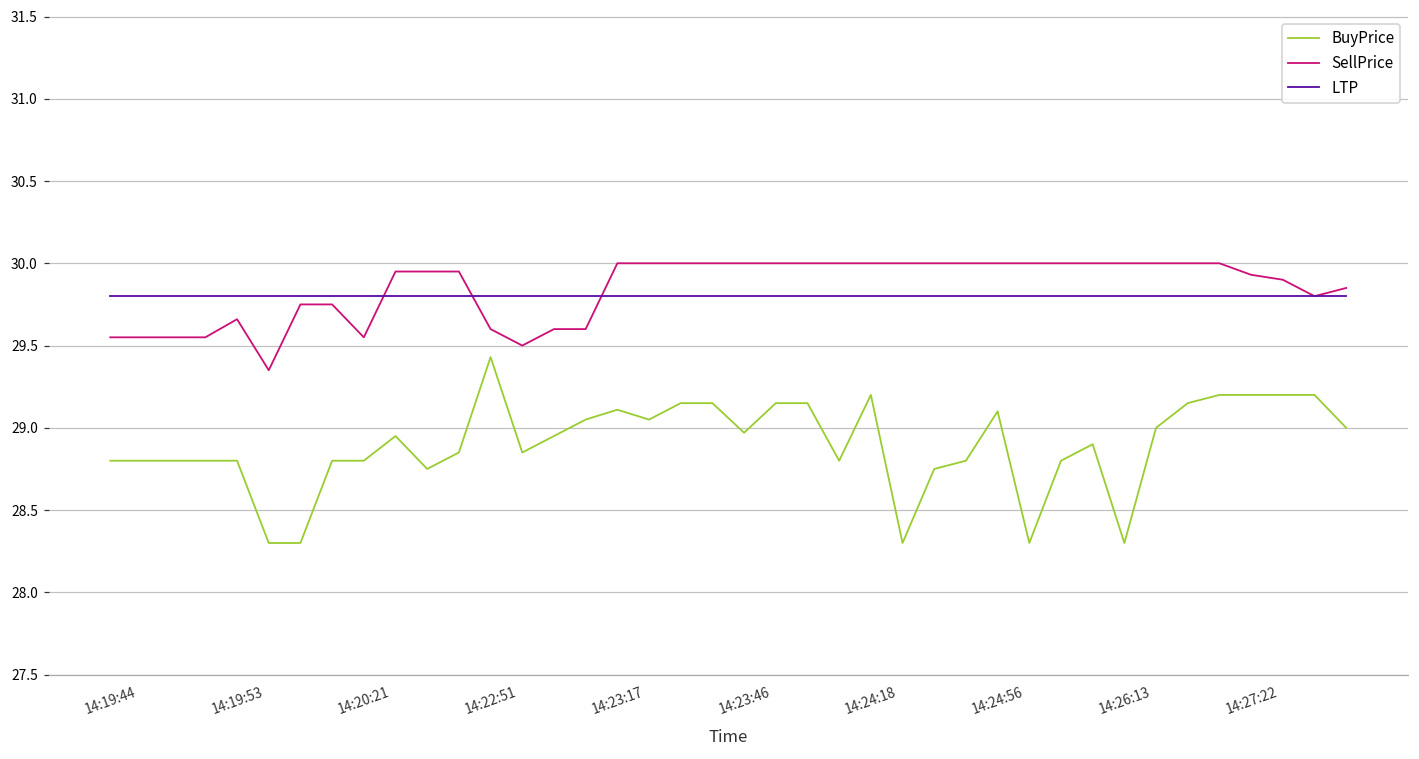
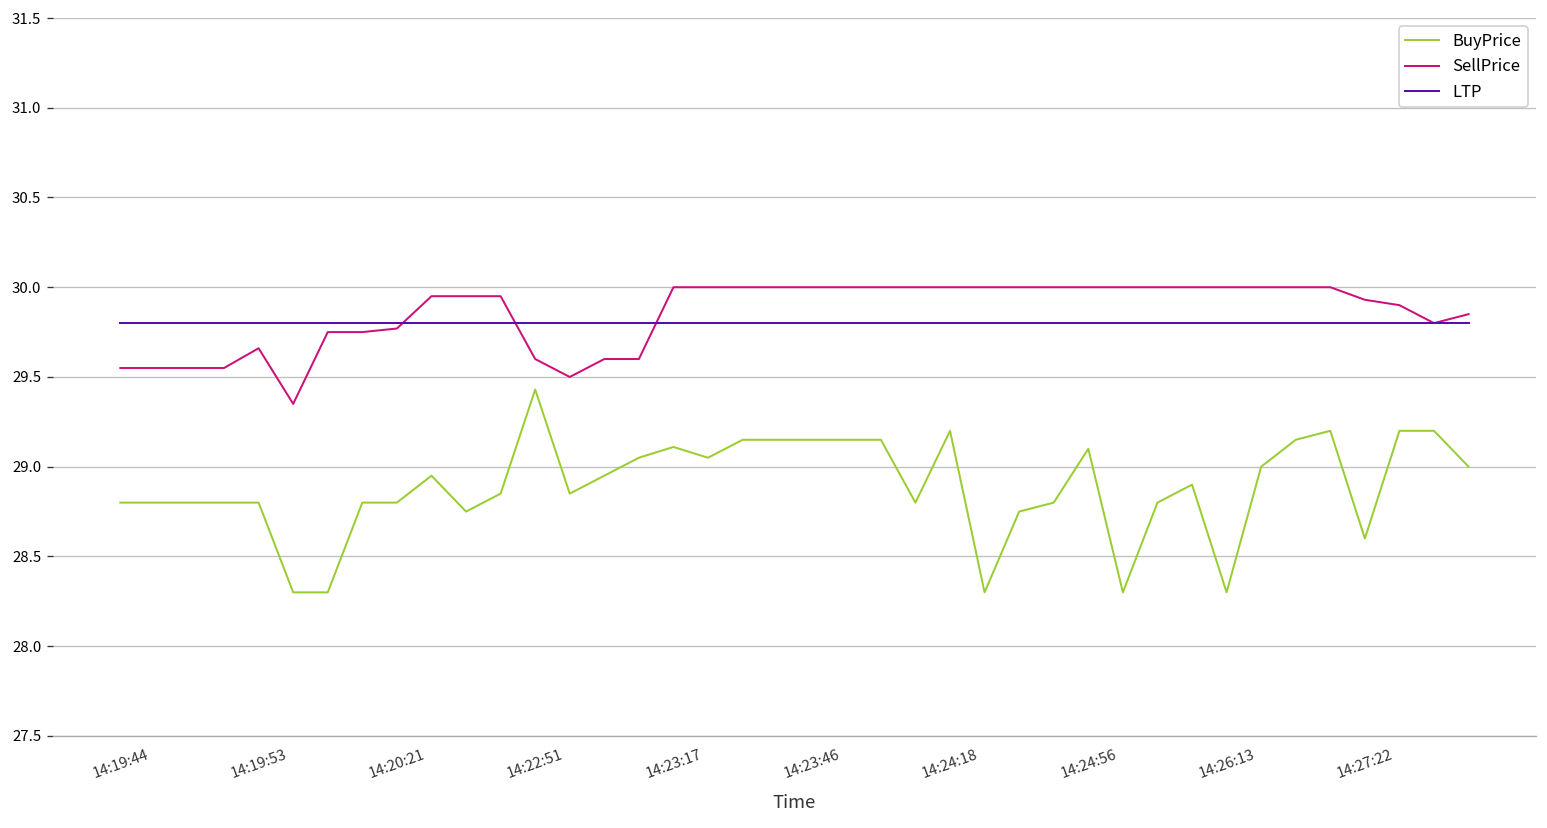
SellPrice, 14:20:21: 29.55 -> 29.77
BuyPrice, 14:23:46: 28.97 -> 29.15
BuyPrice, 14:27:22: 29.2 -> 28.6
